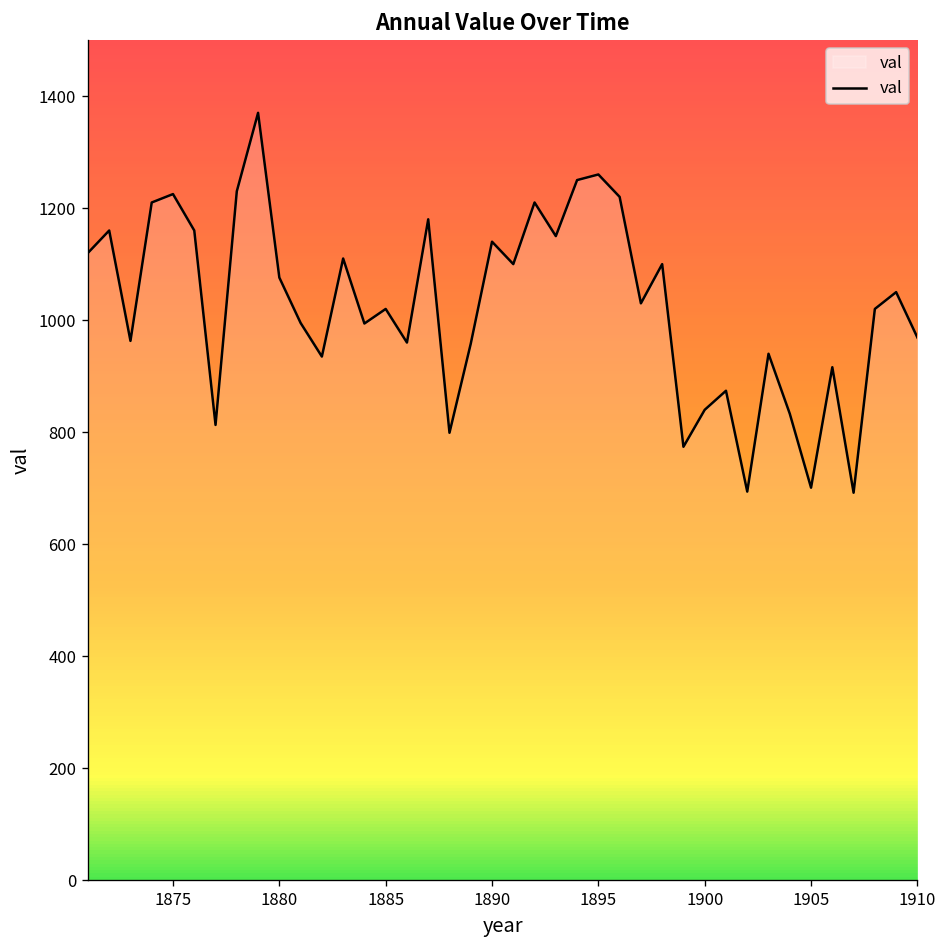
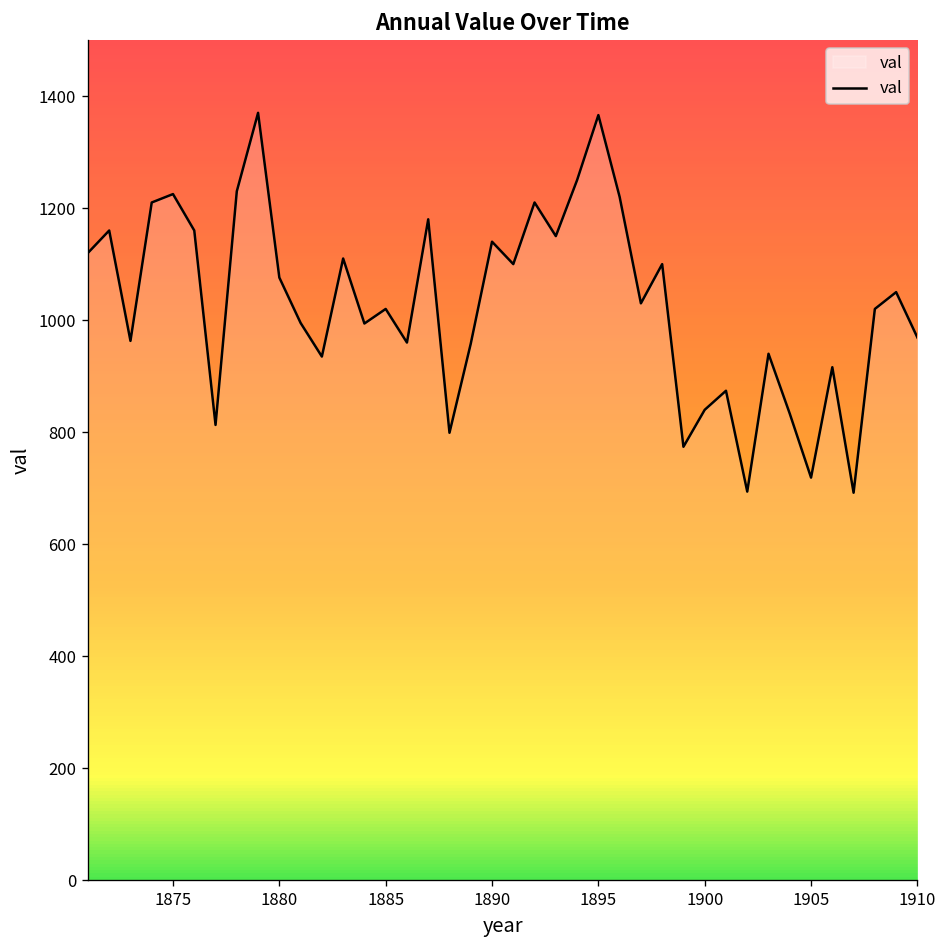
1895: 1260 -> 1370
1905: 700 -> 720
